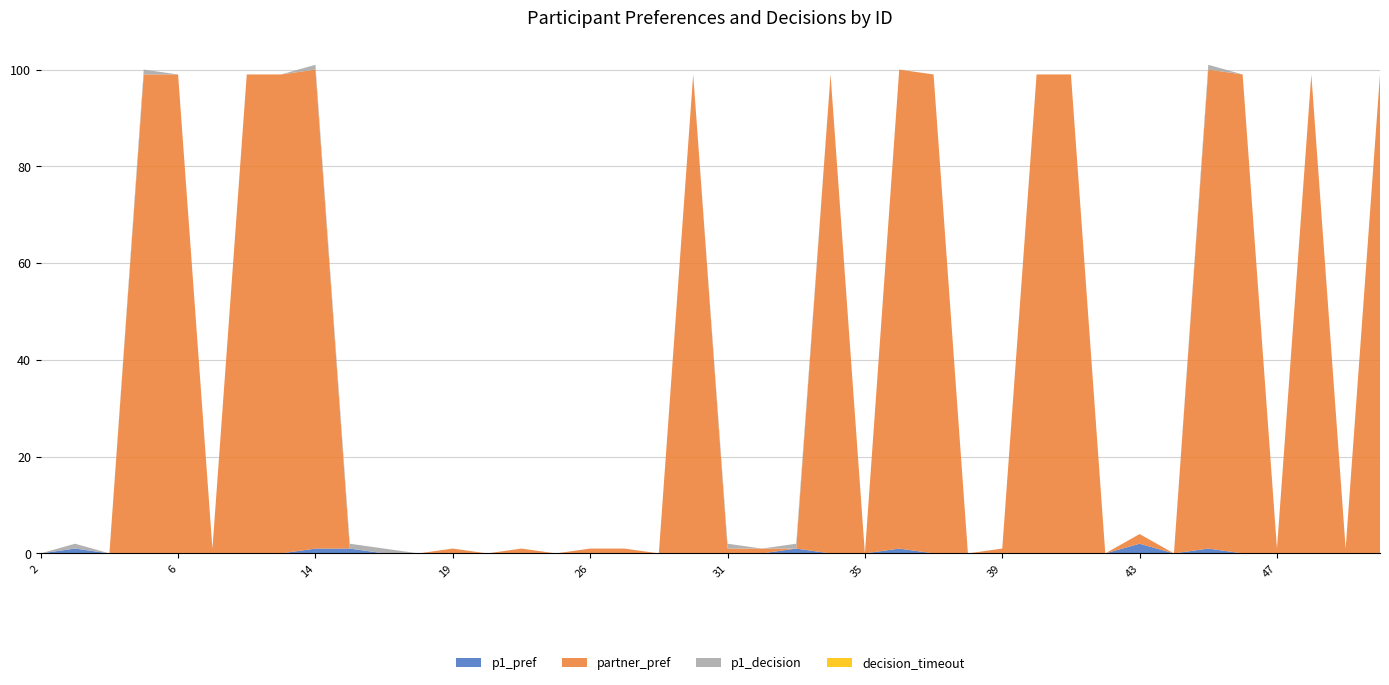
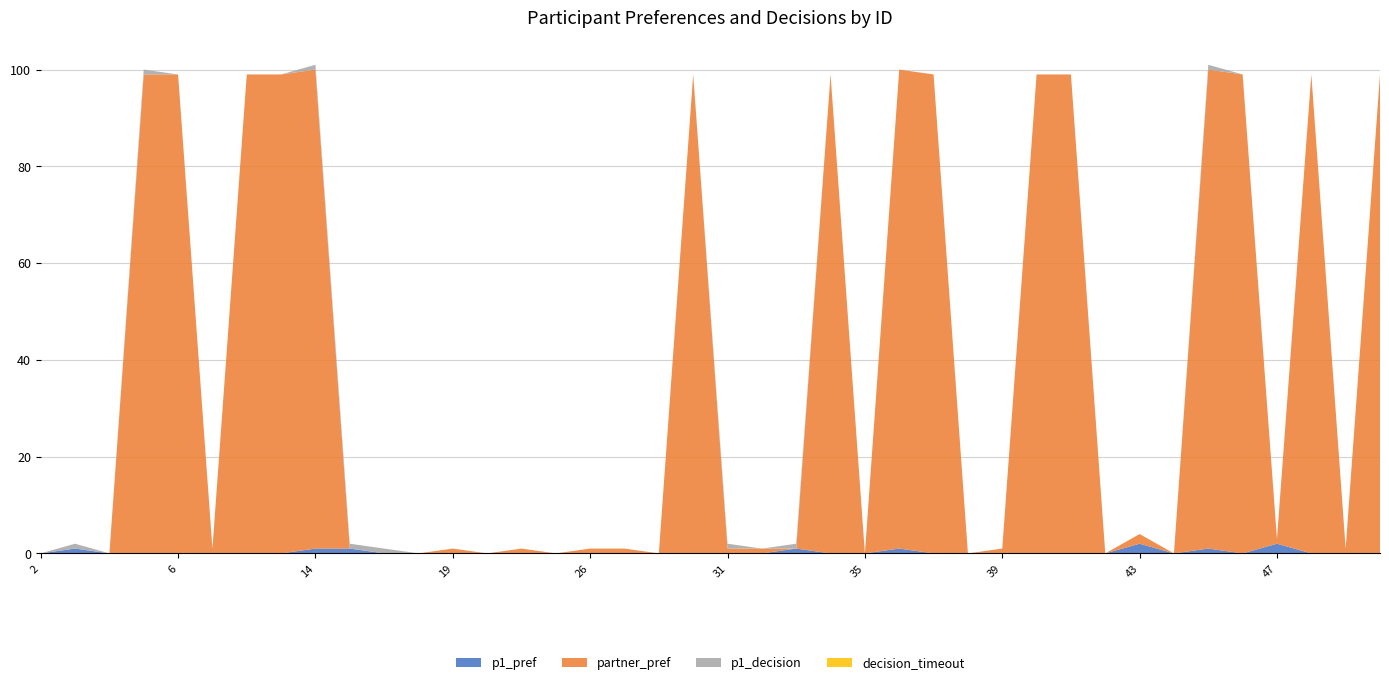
p1_pref, 47: 0 -> 2
